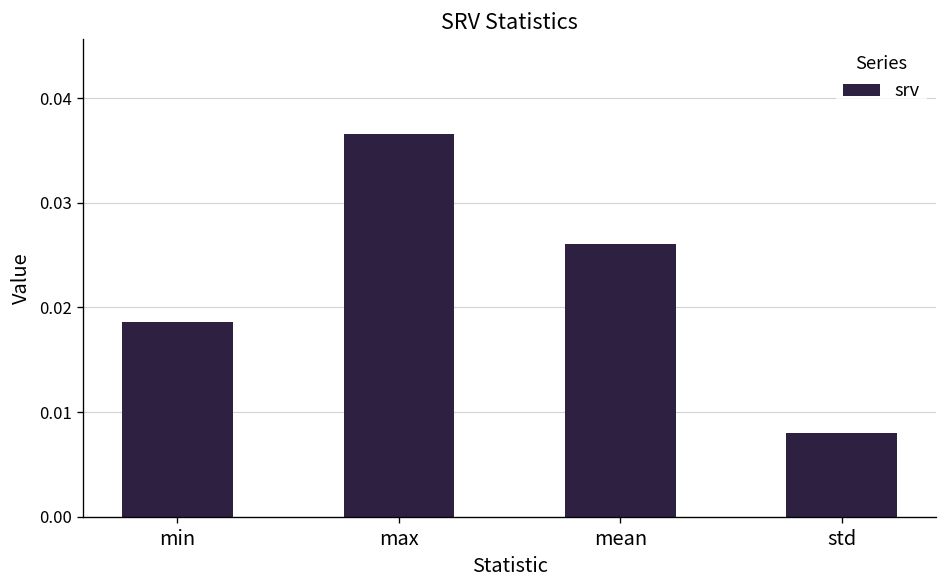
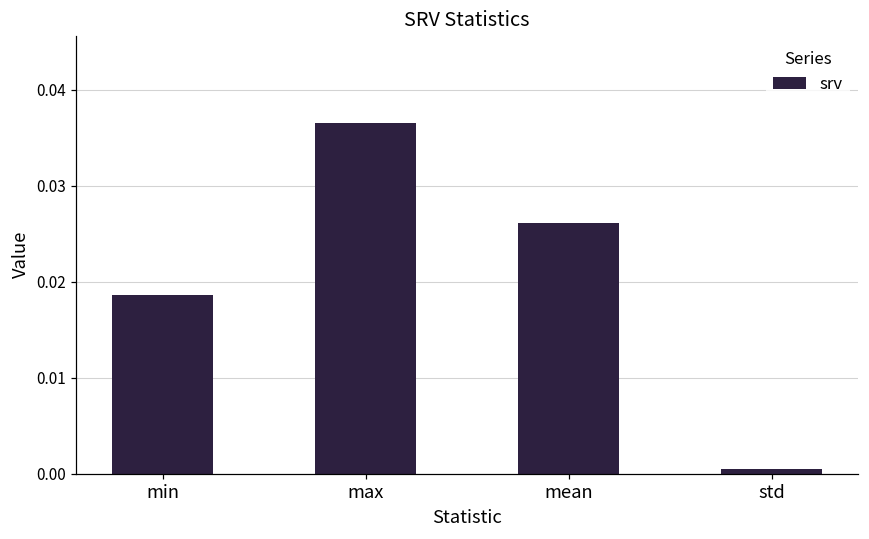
std: 0.008 -> 0.000
